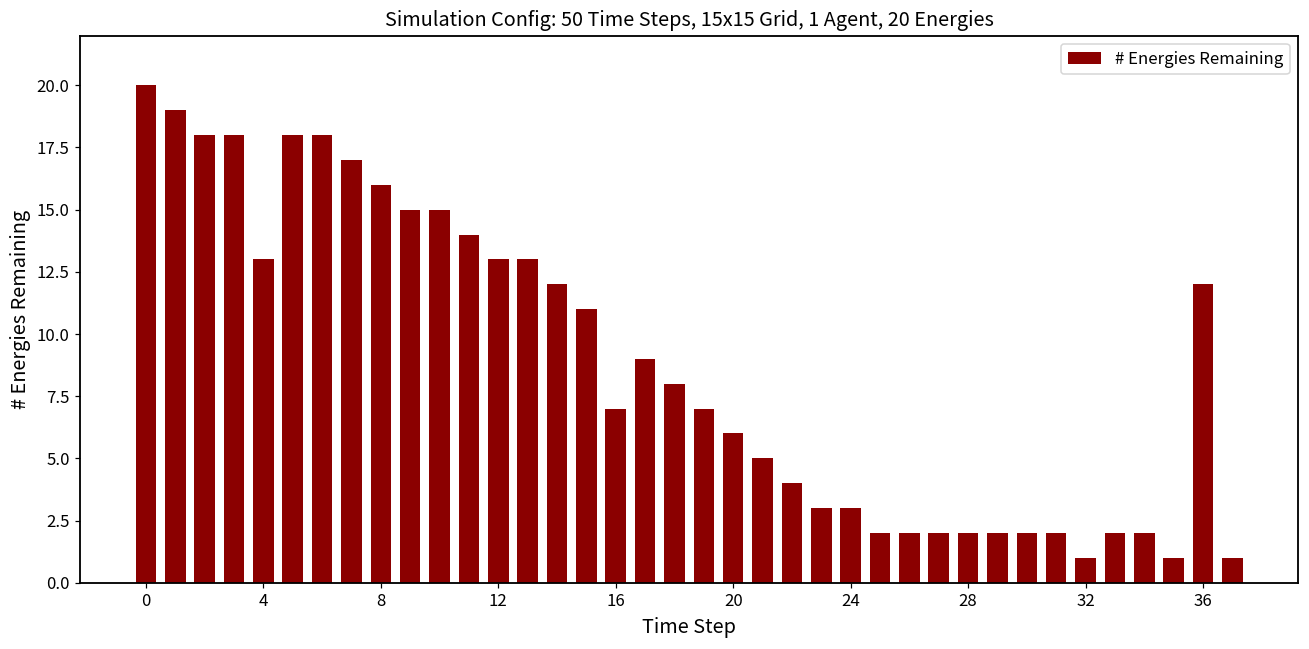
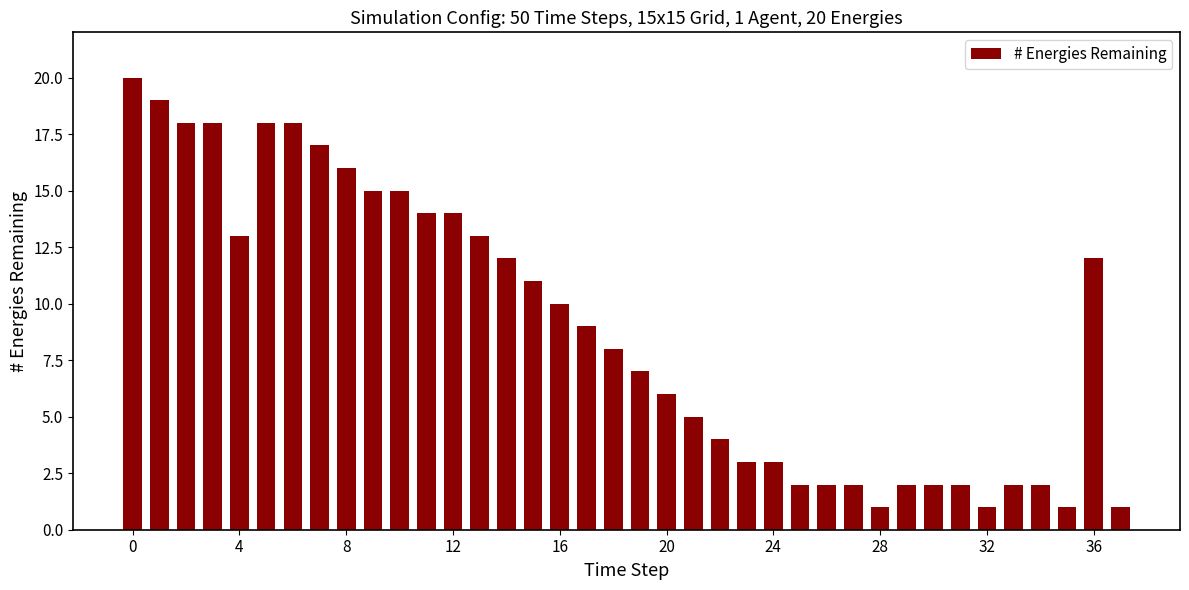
12: 13 -> 14
16: 7 -> 10
28: 2 -> 1
